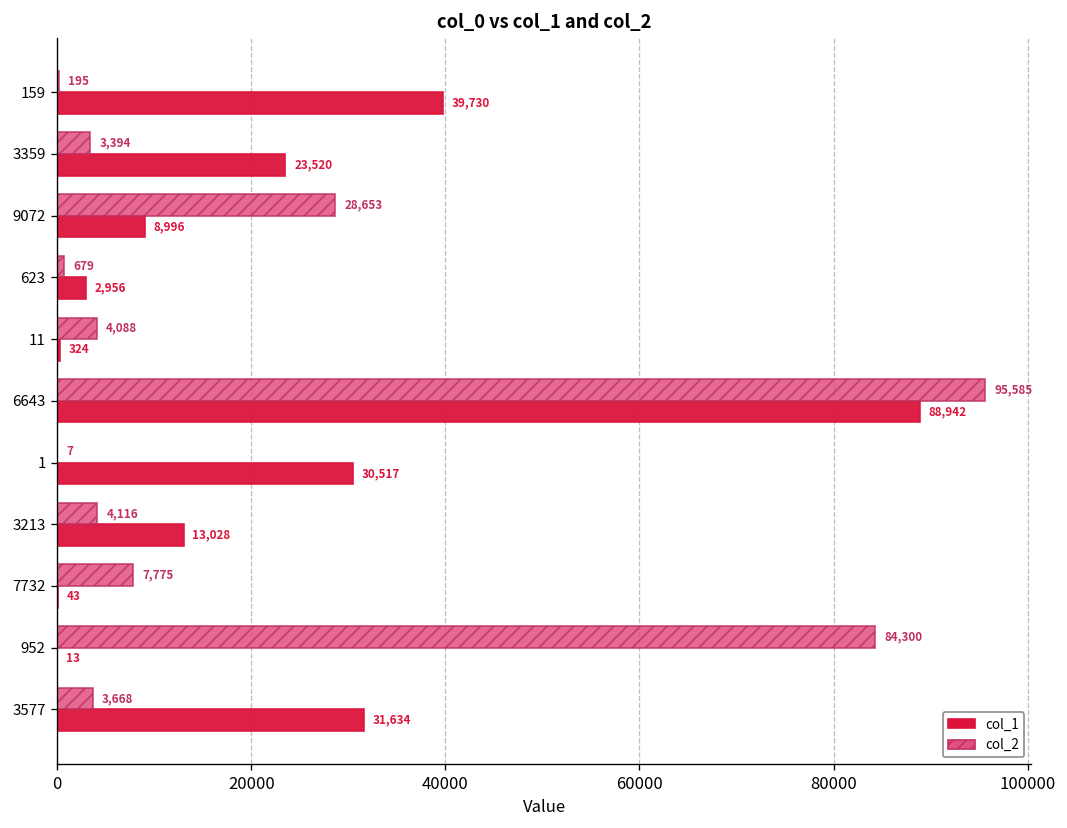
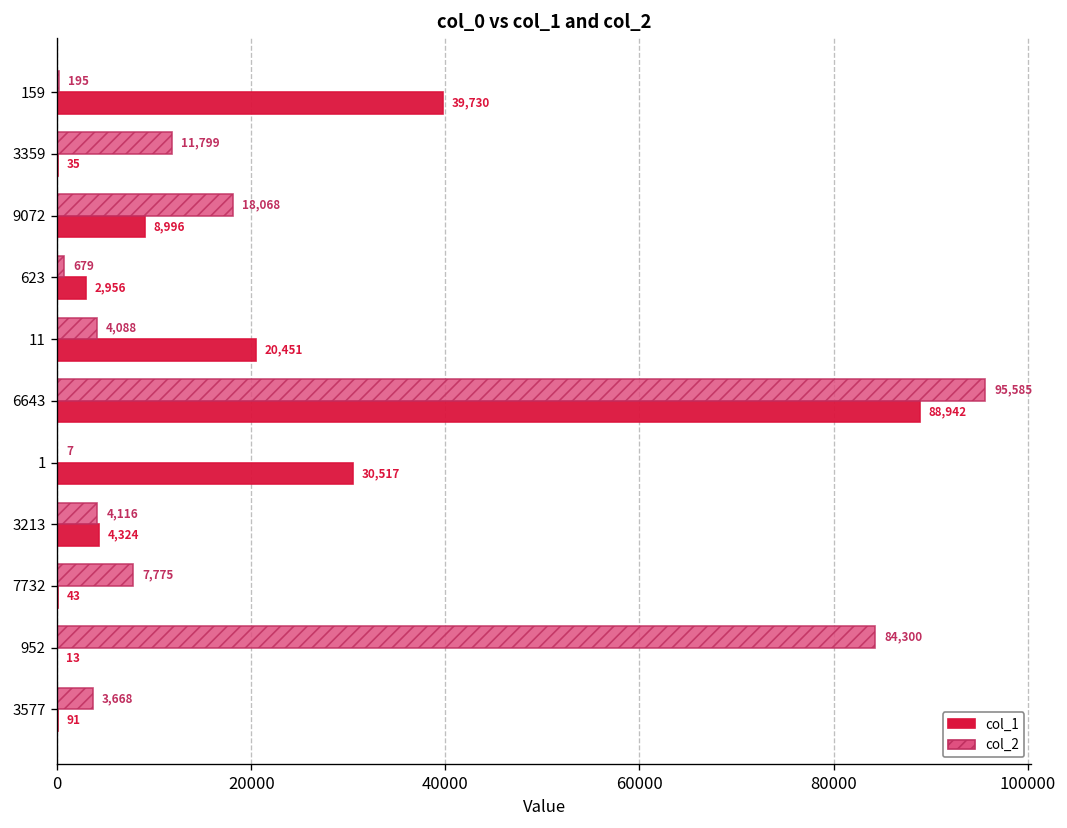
col_2, 3359: 3,394 -> 11,799
col_1, 3359: 23,520 -> 35
col_2, 9072: 28,653 -> 18,068
col_1, 11: 324 -> 20,451
col_1, 3213: 13,028 -> 4,324
col_1, 3577: 31,634 -> 91
